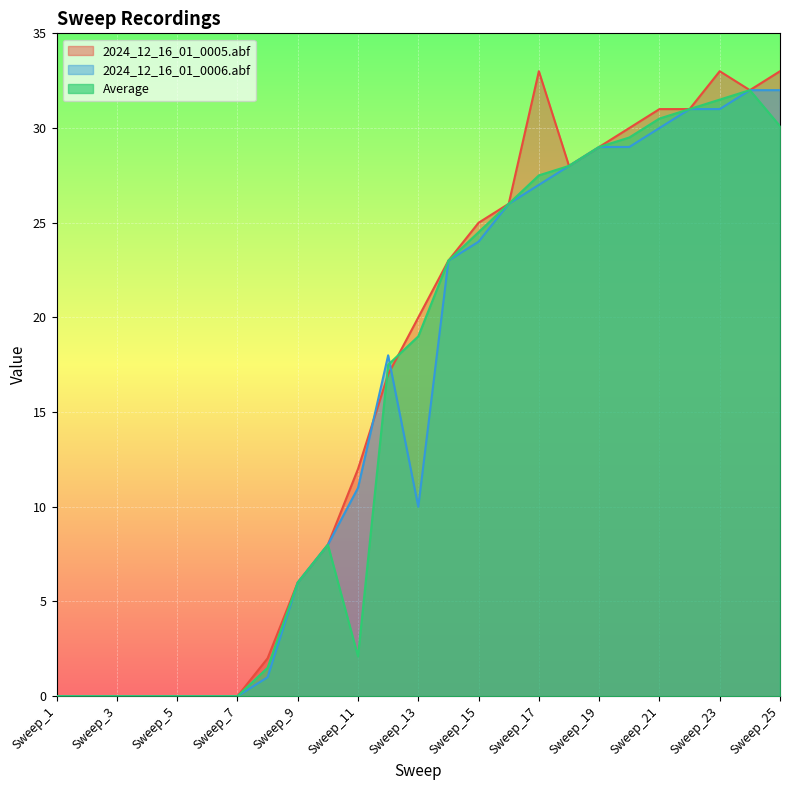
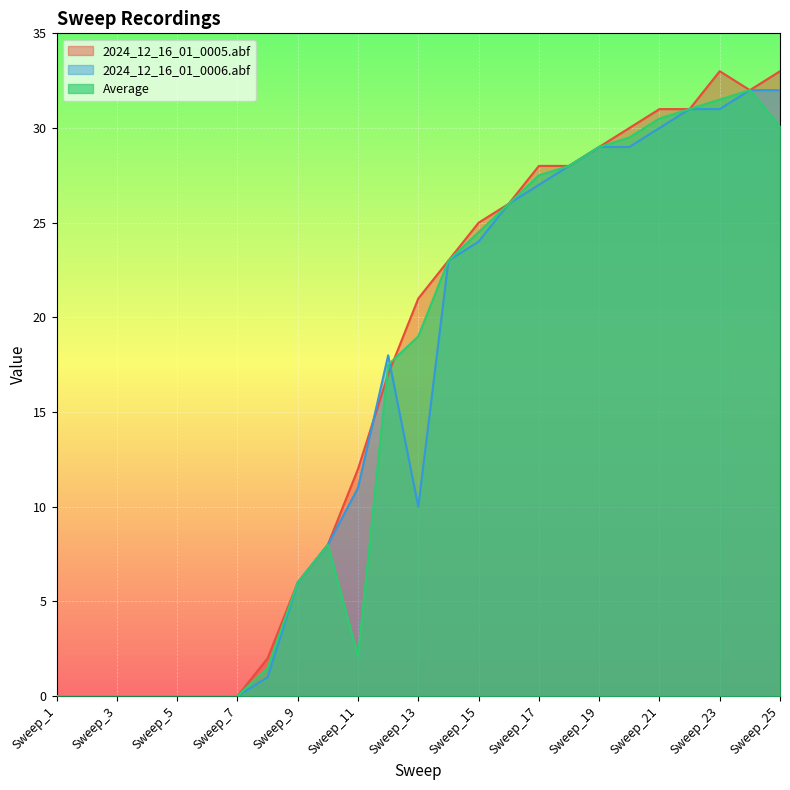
2024_12_16_01_0005.abf, Sweep_13: 20 -> 21
2024_12_16_01_0005.abf, Sweep_17: 33 -> 28
